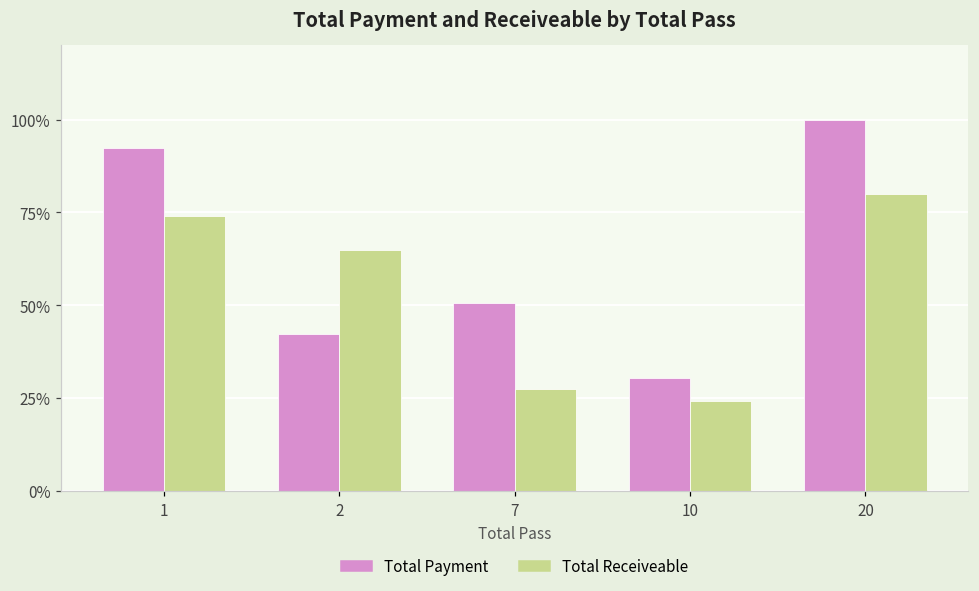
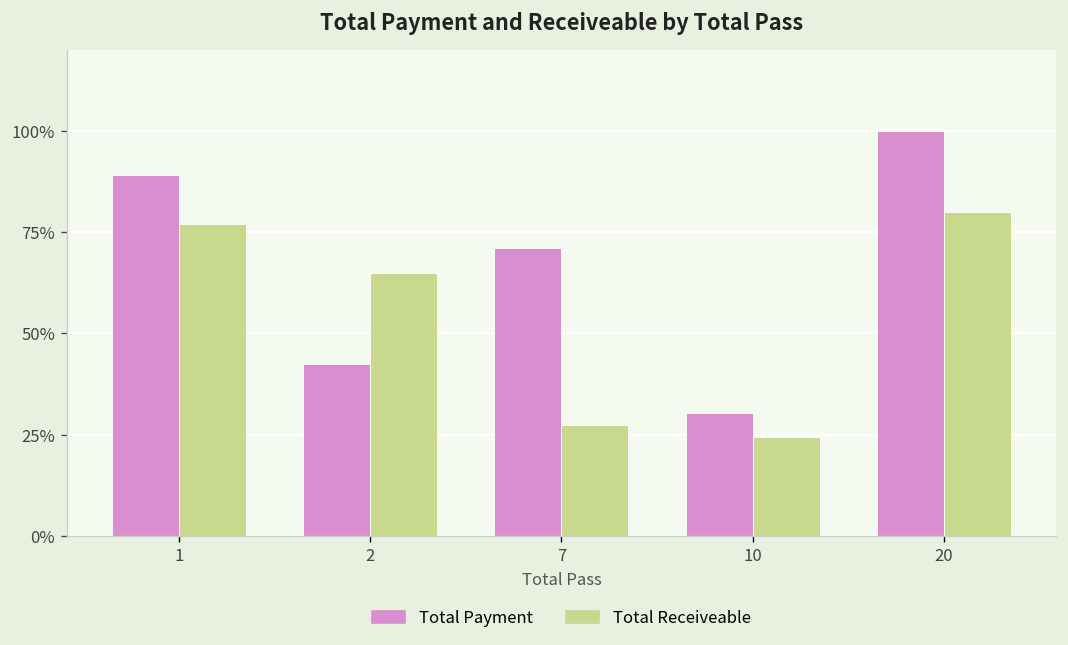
Total Payment, 1: 92% -> 89%
Total Receiveable, 1: 74% -> 77%
Total Payment, 7: 51% -> 71%
